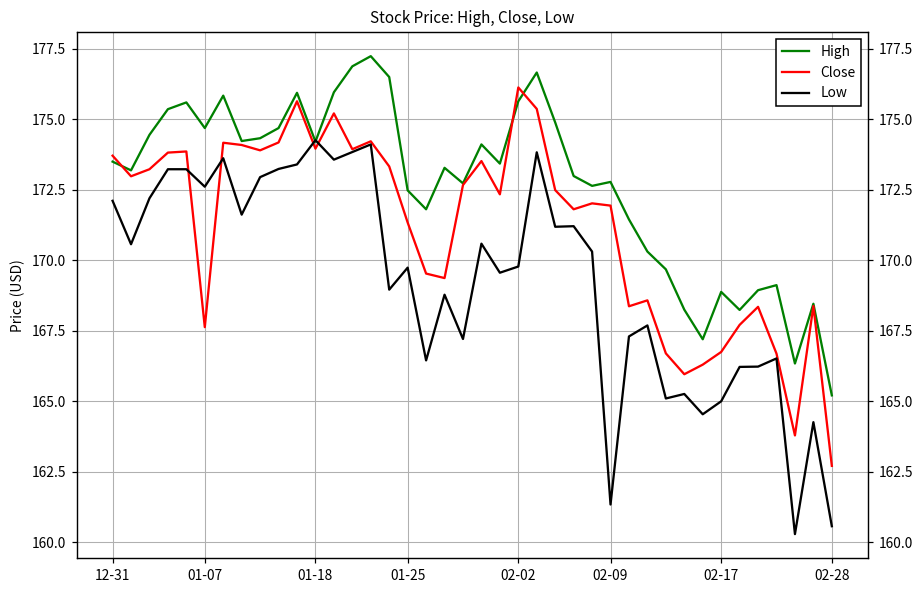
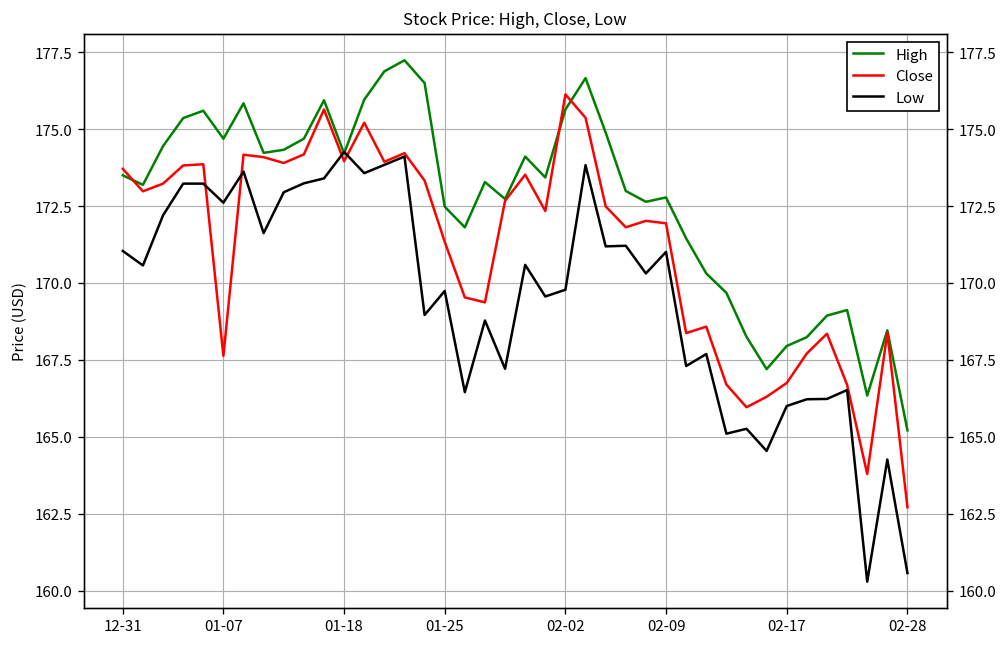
Low, 12-31: 172.1 -> 171.0
Low, 02-09: 161.3 -> 171.0
High, 02-17: 168.9 -> 168.0
Low, 02-17: 165 -> 166
